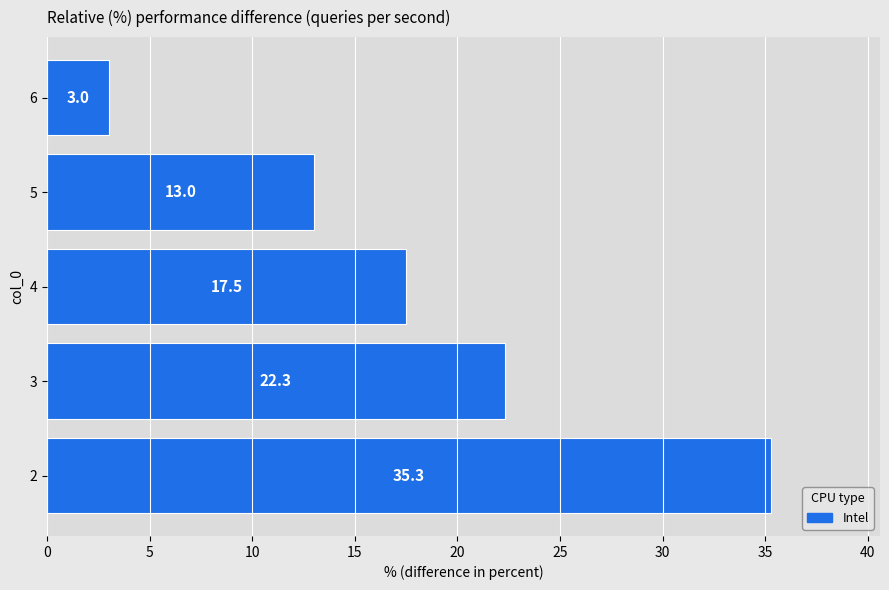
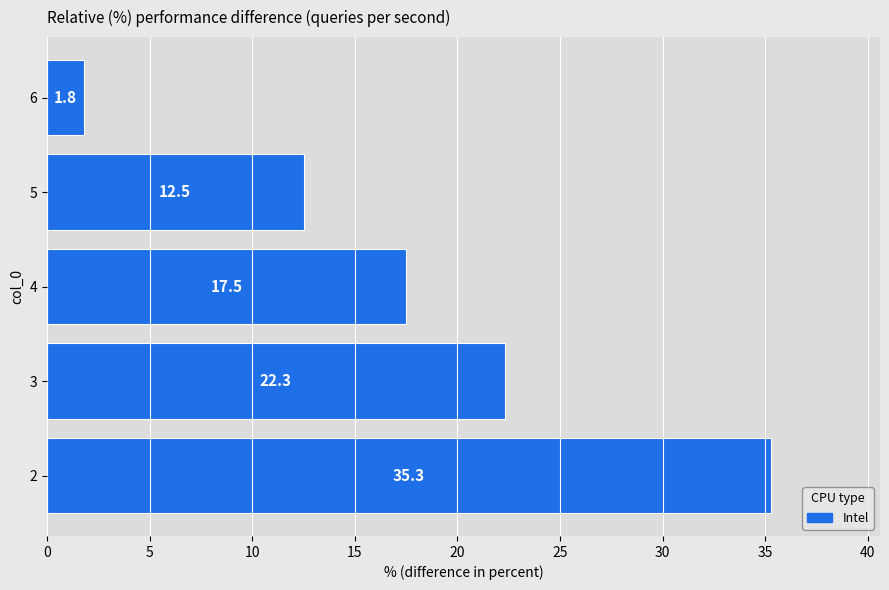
6: 3.0 -> 1.8
5: 13.0 -> 12.5
